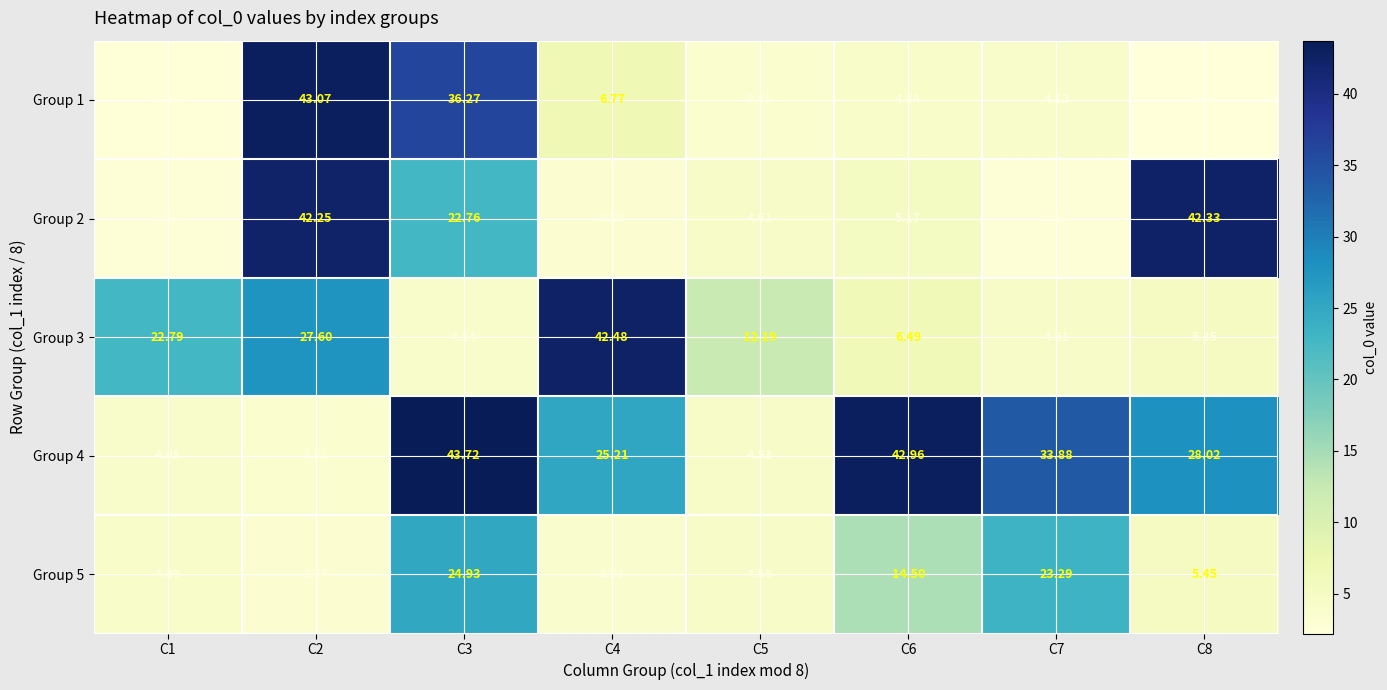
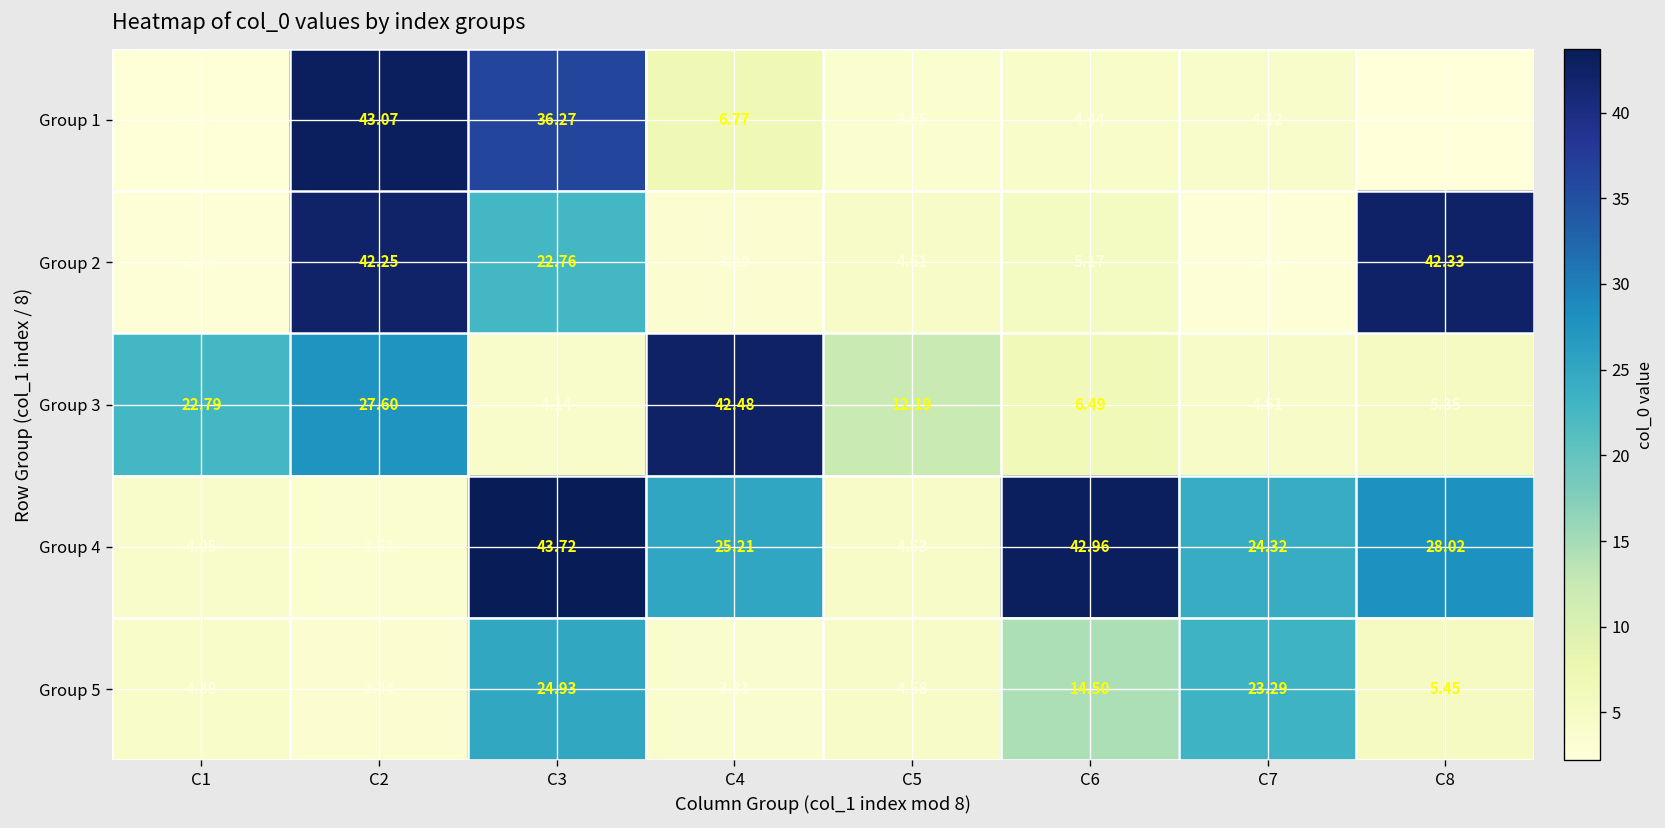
Group 4, C7: 33.88 -> 24.32
